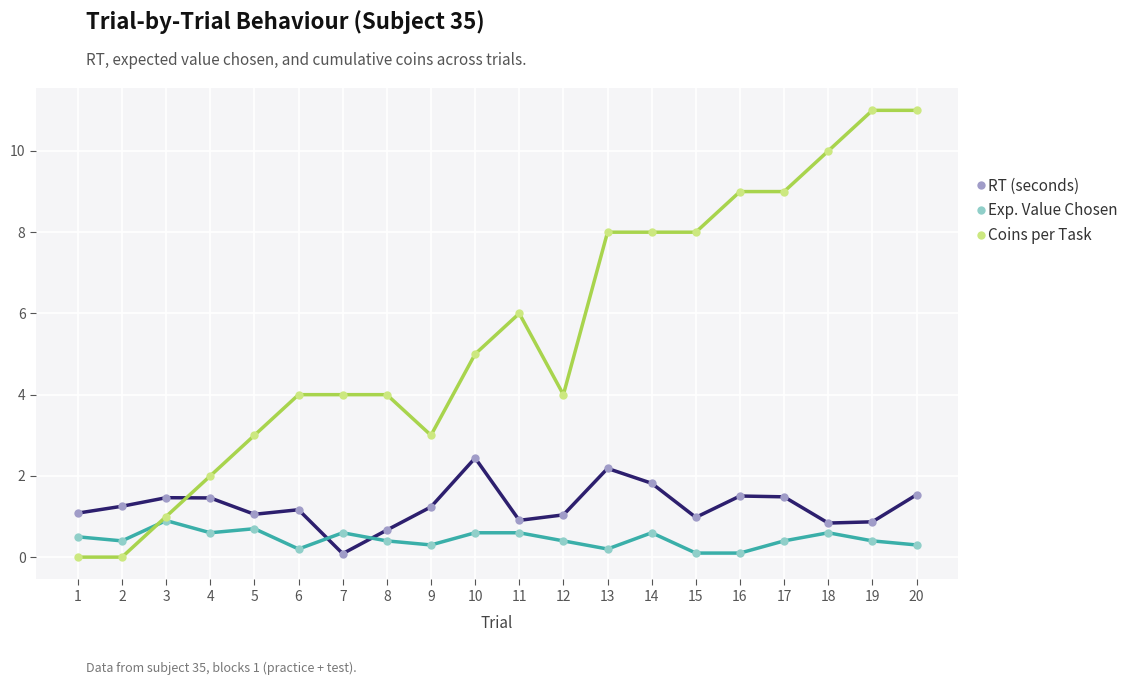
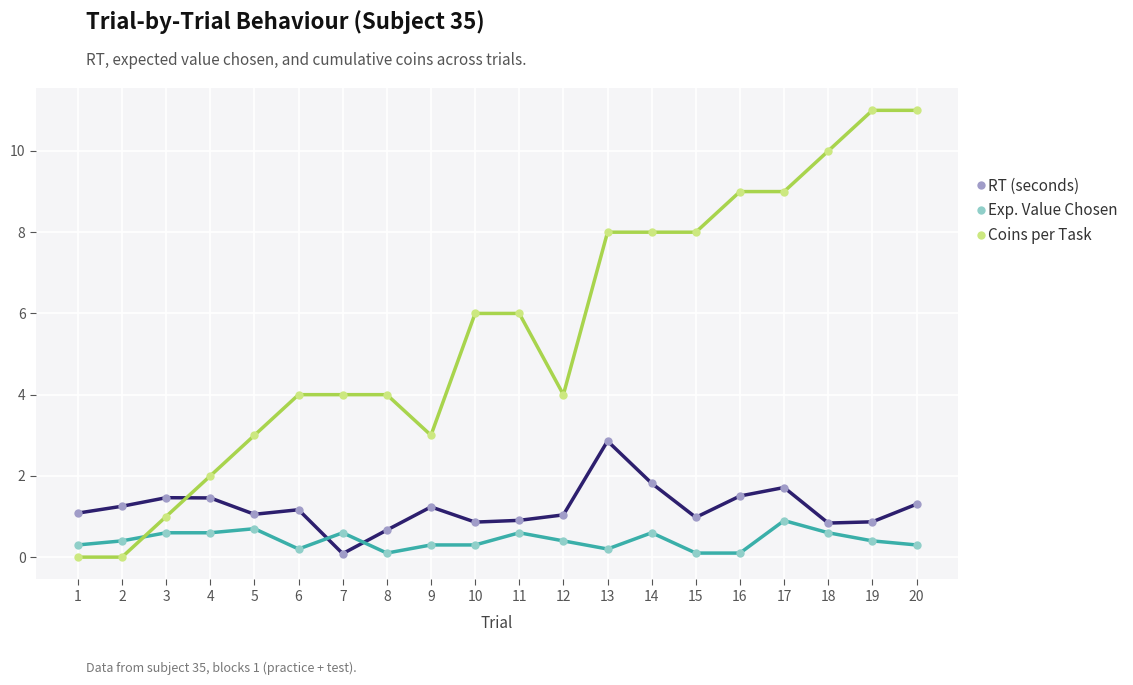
Exp. Value Chosen, 1: 0.5 -> 0.3
Exp. Value Chosen, 3: 0.9 -> 0.6
Exp. Value Chosen, 8: 0.4 -> 0.1
RT (seconds), 10: 2.4 -> 0.9
Exp. Value Chosen, 10: 0.6 -> 0.3
Coins per Task, 10: 5 -> 6
RT (seconds), 13: 2.2 -> 2.9
RT (seconds), 17: 1.5 -> 1.7
Exp. Value Chosen, 17: 0.4 -> 0.9
RT (seconds), 20: 1.5 -> 1.3
